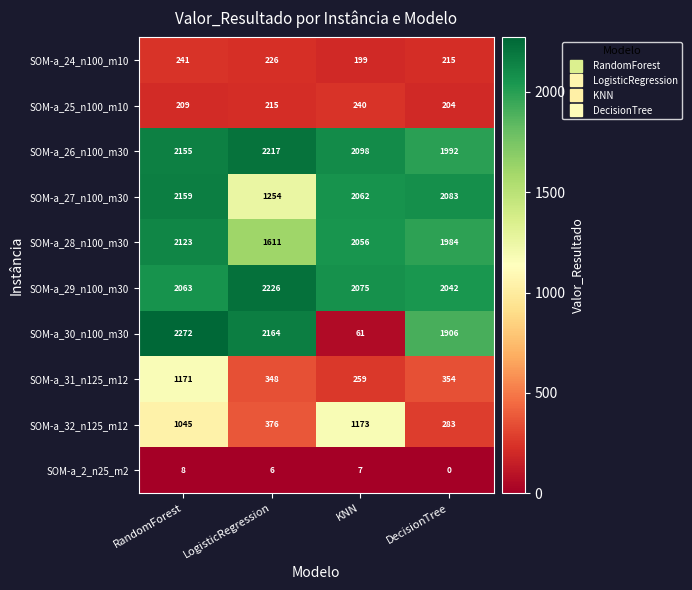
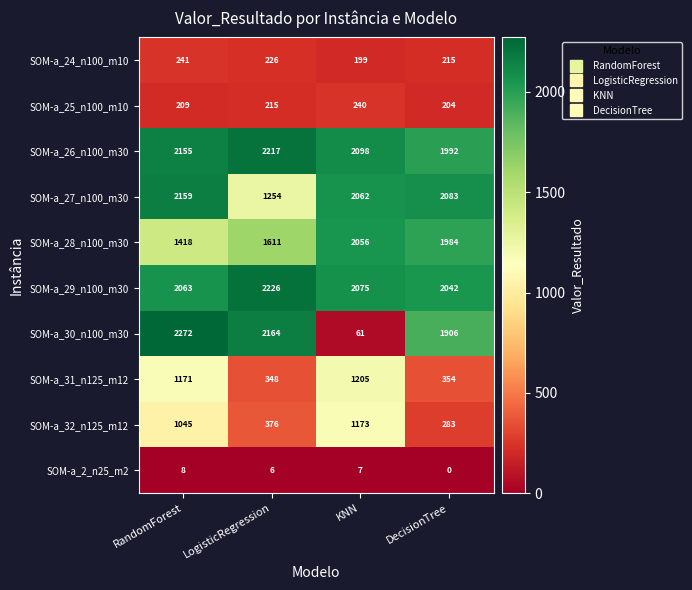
SOM-a_28_n100_m30, RandomForest: 2123 -> 1418
SOM-a_31_n125_m12, KNN: 259 -> 1205
